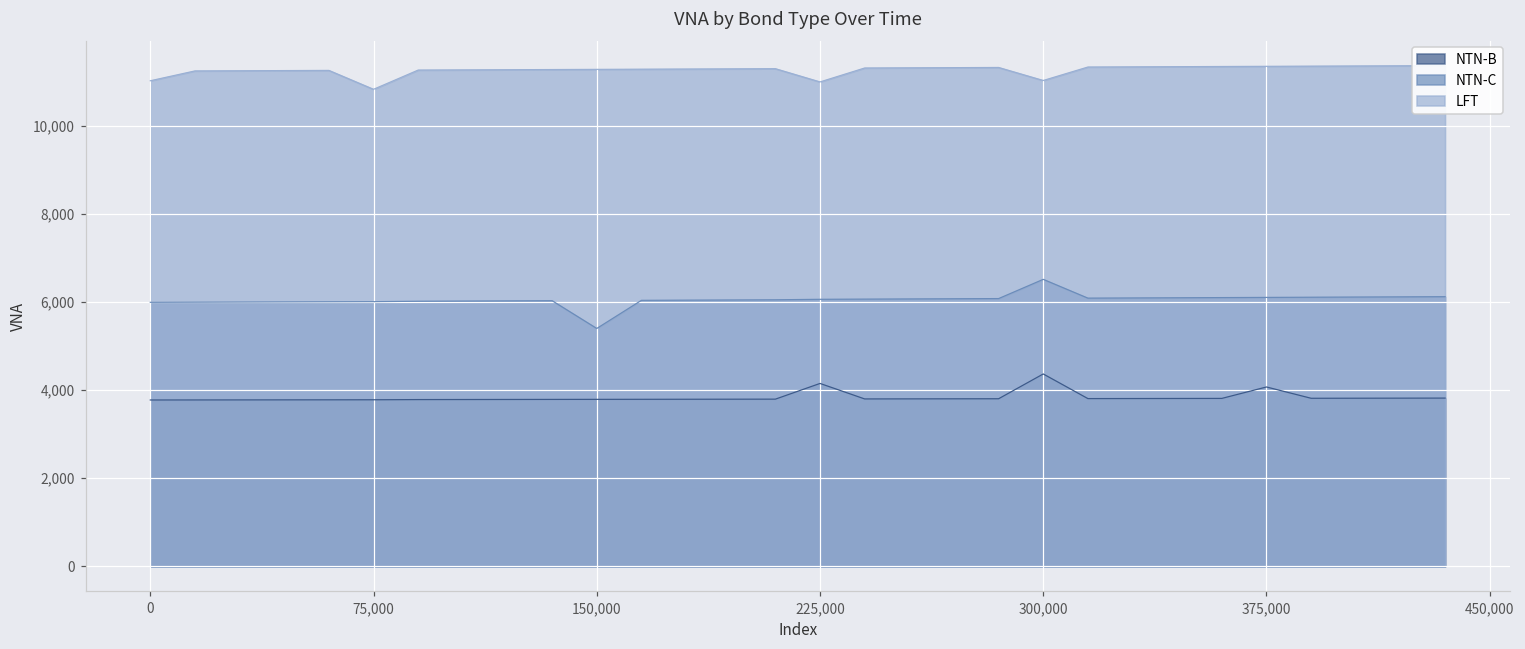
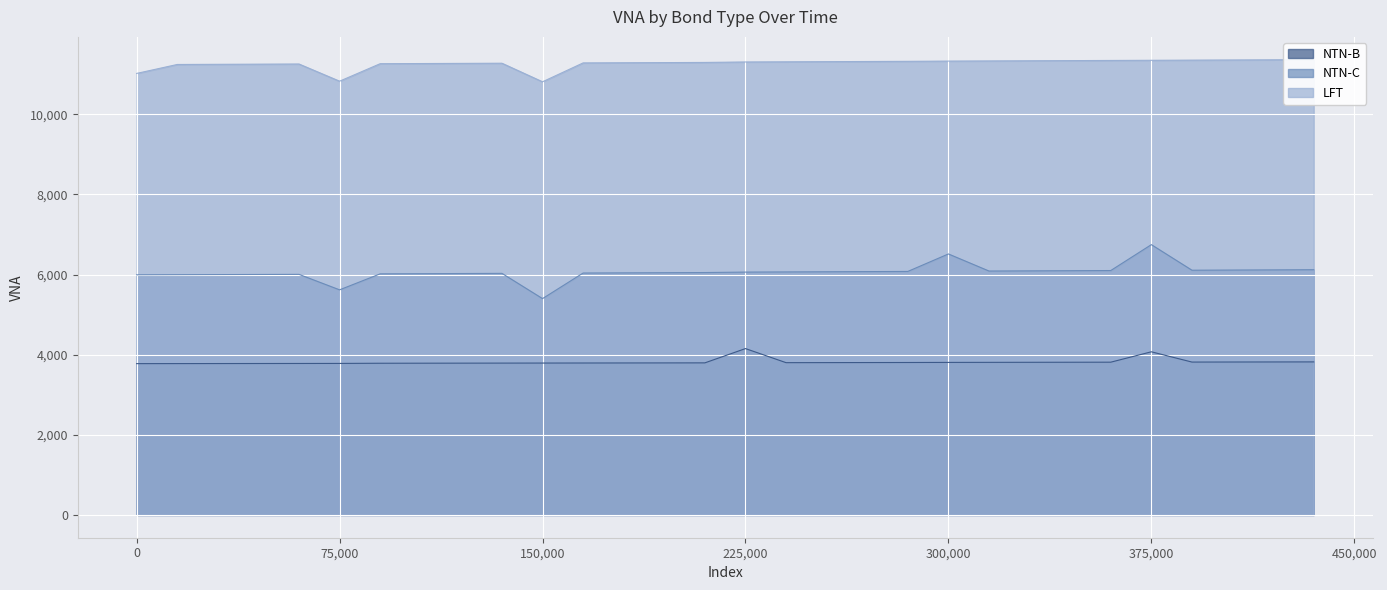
NTN-C, 75,000: 6,000 -> 5,600
LFT, 150,000: 11,300 -> 10,800
LFT, 225,000: 11,000 -> 11,300
NTN-B, 300,000: 4,400 -> 3,800
LFT, 300,000: 11,000 -> 11,300
NTN-C, 375,000: 6,100 -> 6,700
